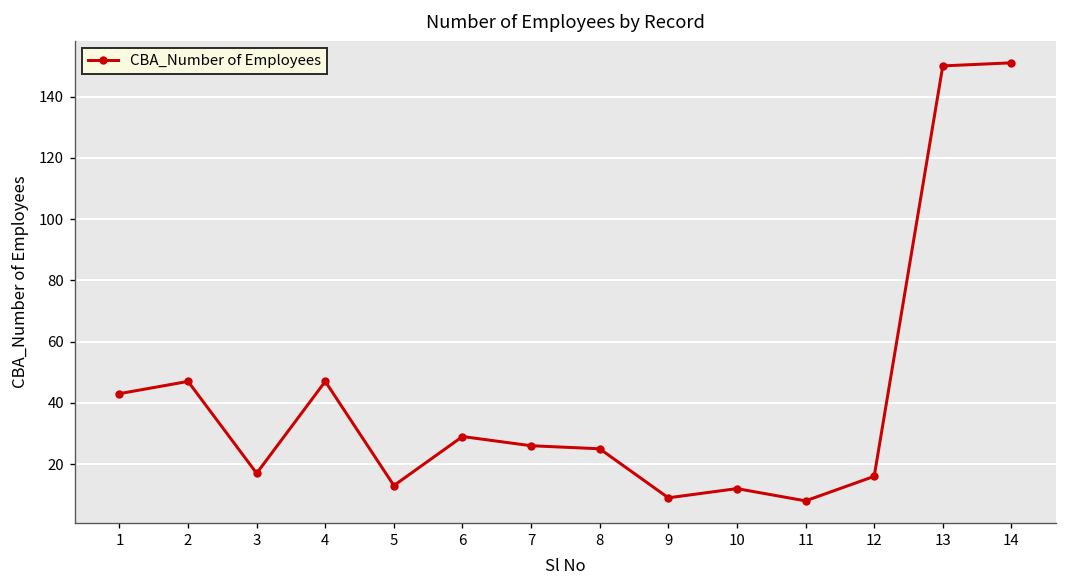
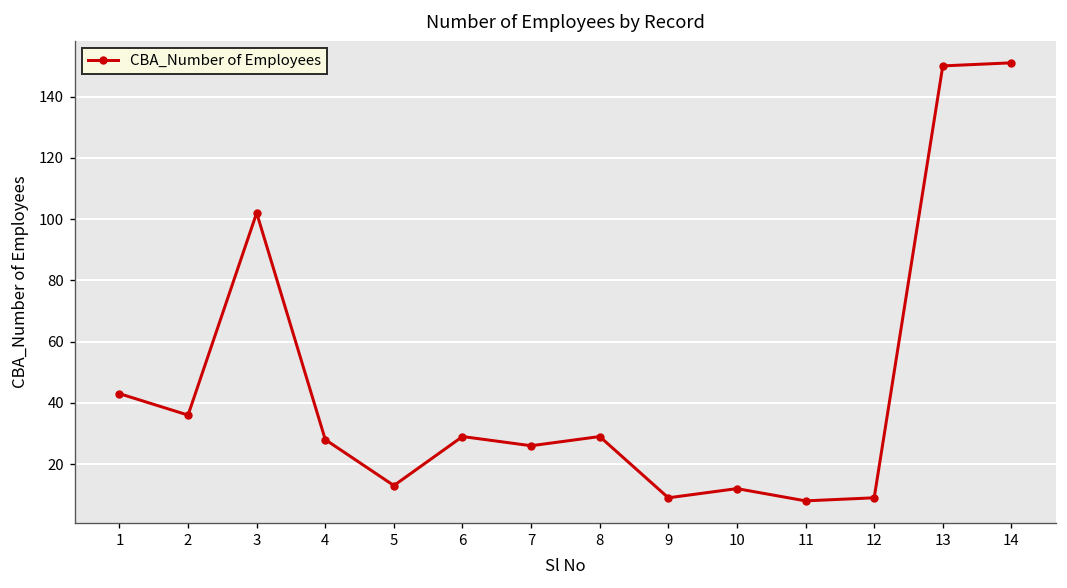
2: 47 -> 36
3: 17 -> 102
4: 47 -> 28
8: 25 -> 29
12: 16 -> 9
